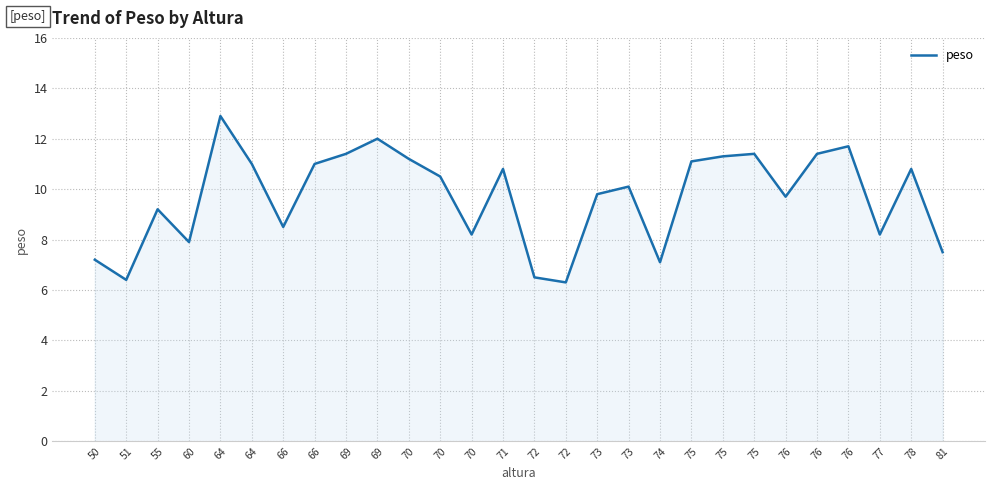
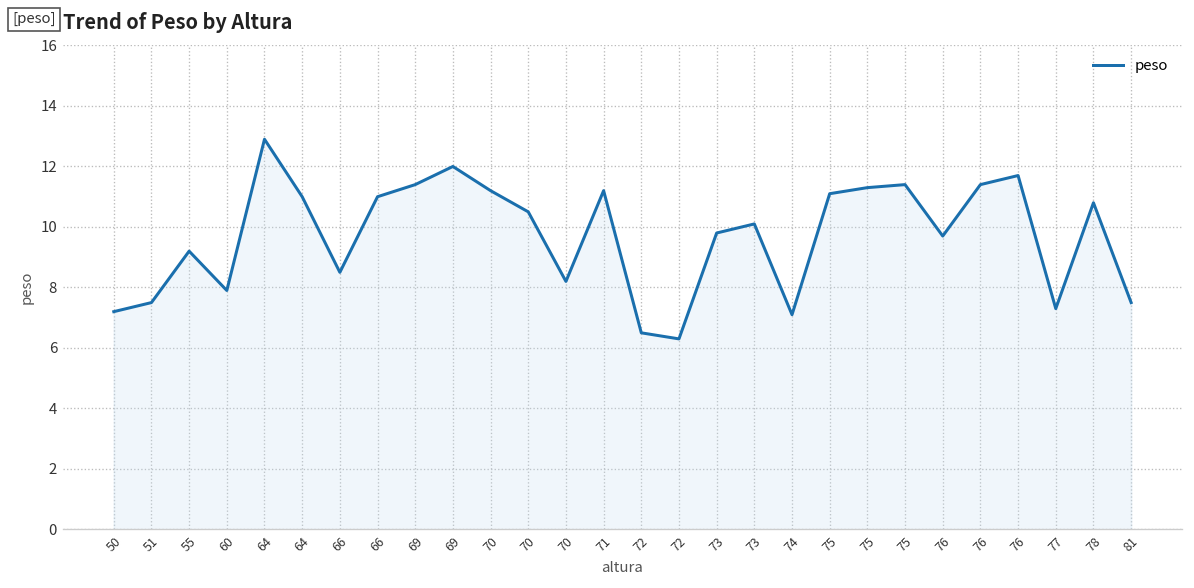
51: 6.4 -> 7.5
71: 10.8 -> 11.2
77: 8.2 -> 7.3
